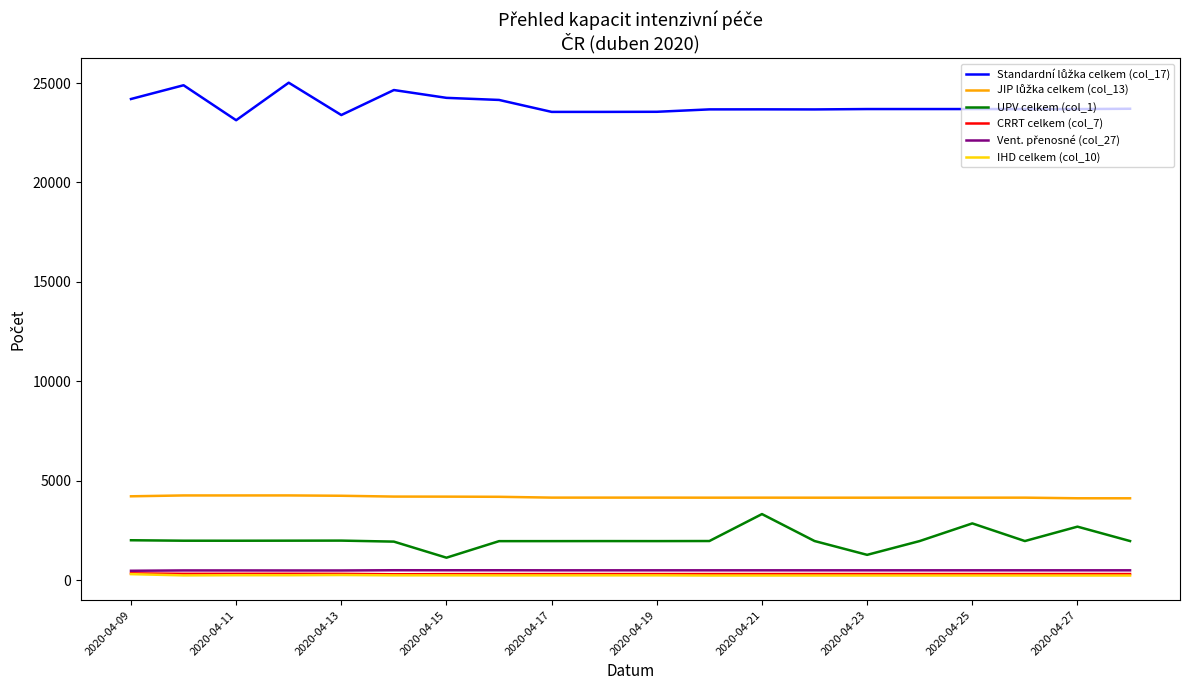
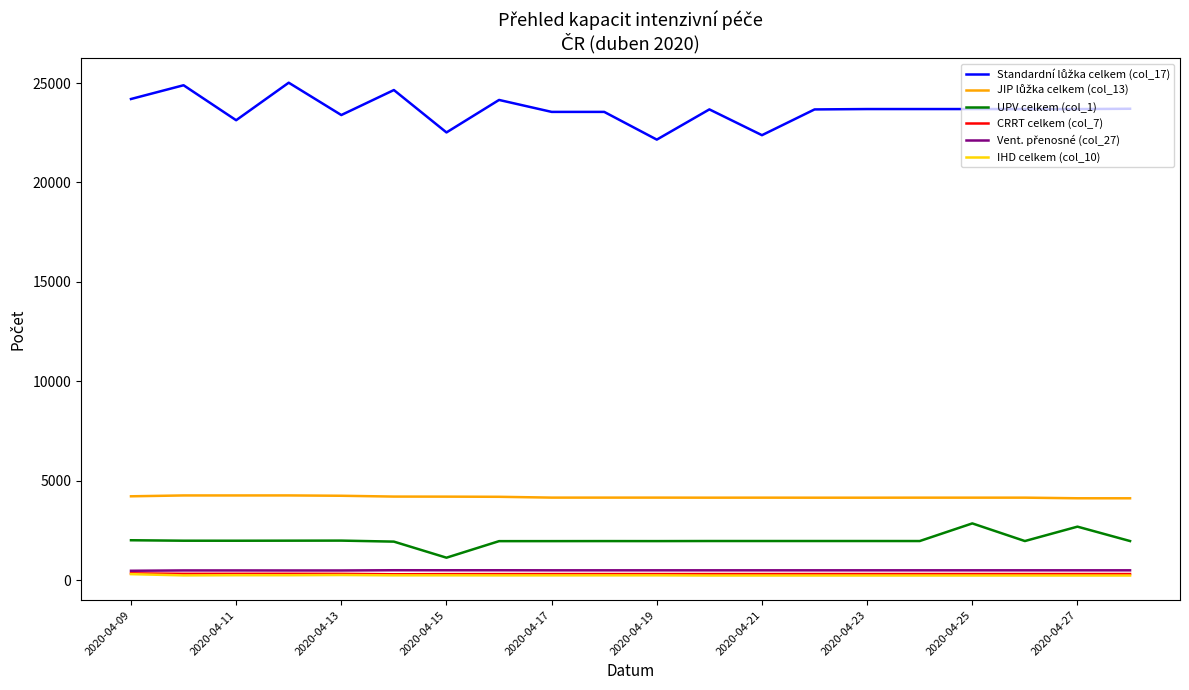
Standardní lůžka celkem (col_17), 2020-04-15: 24300 -> 22500
Standardní lůžka celkem (col_17), 2020-04-19: 23600 -> 22200
Standardní lůžka celkem (col_17), 2020-04-21: 23700 -> 22400
UPV celkem (col_1), 2020-04-21: 3300 -> 2000
UPV celkem (col_1), 2020-04-23: 1300 -> 2000
